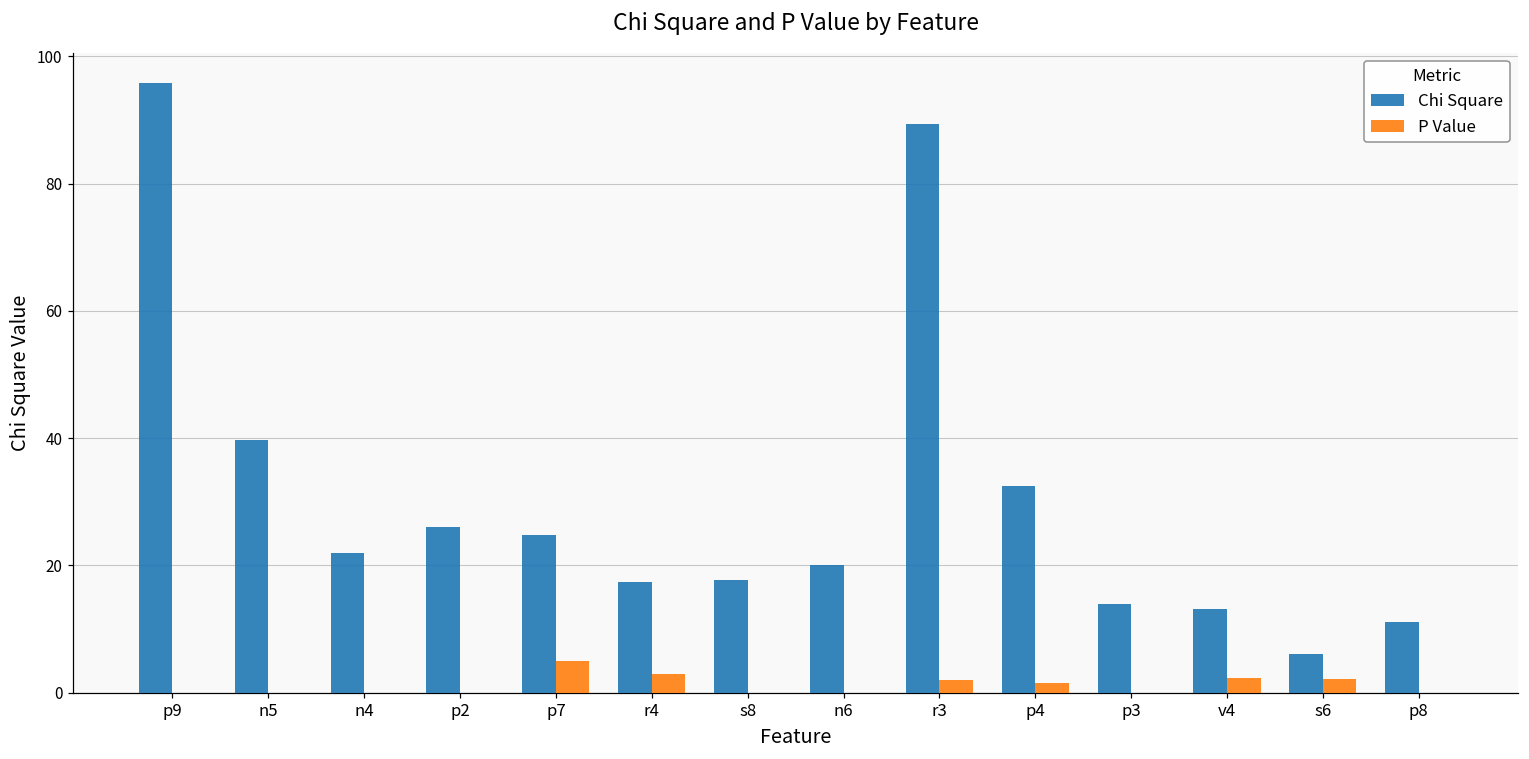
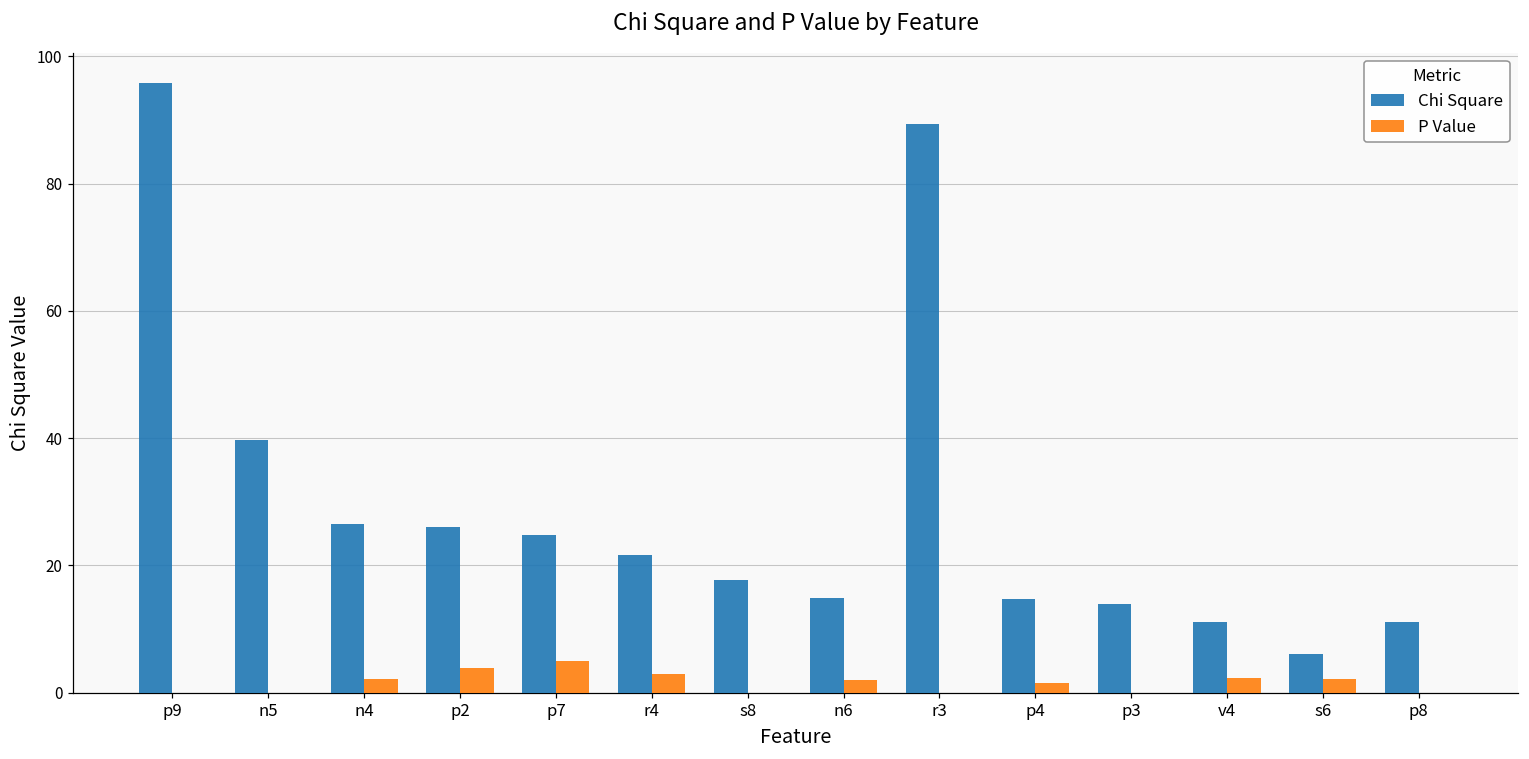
Chi Square, n4: 22 -> 26
P Value, n4: 0 -> 2
P Value, p2: 0 -> 4
Chi Square, r4: 17 -> 22
Chi Square, n6: 20 -> 15
P Value, n6: 0 -> 2
P Value, r3: 2 -> 0
Chi Square, p4: 33 -> 15
Chi Square, v4: 13 -> 11
